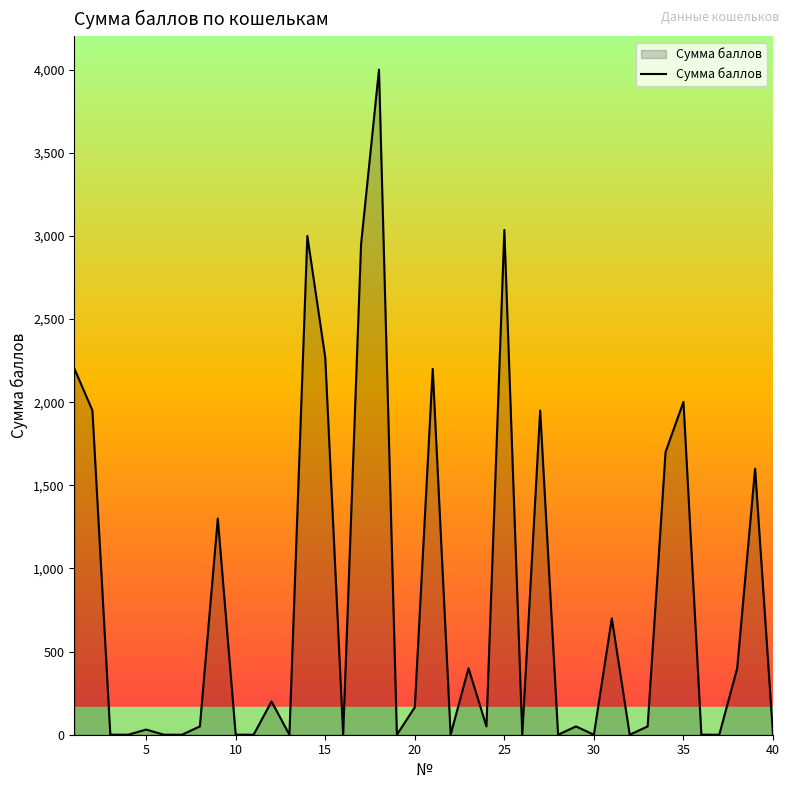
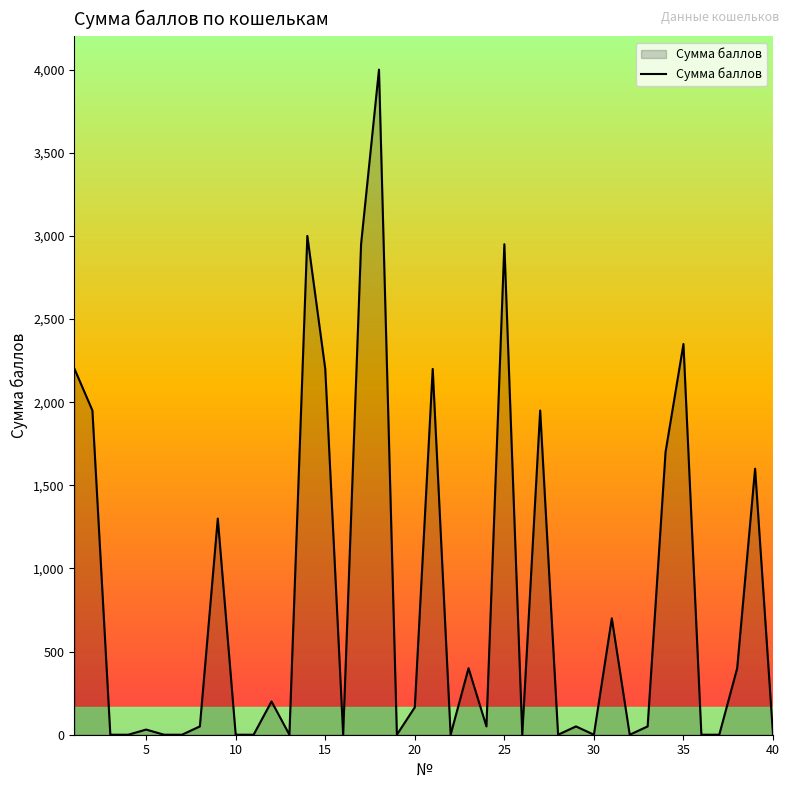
15: 2,270 -> 2,200
25: 3,040 -> 2,950
35: 2,000 -> 2,350
